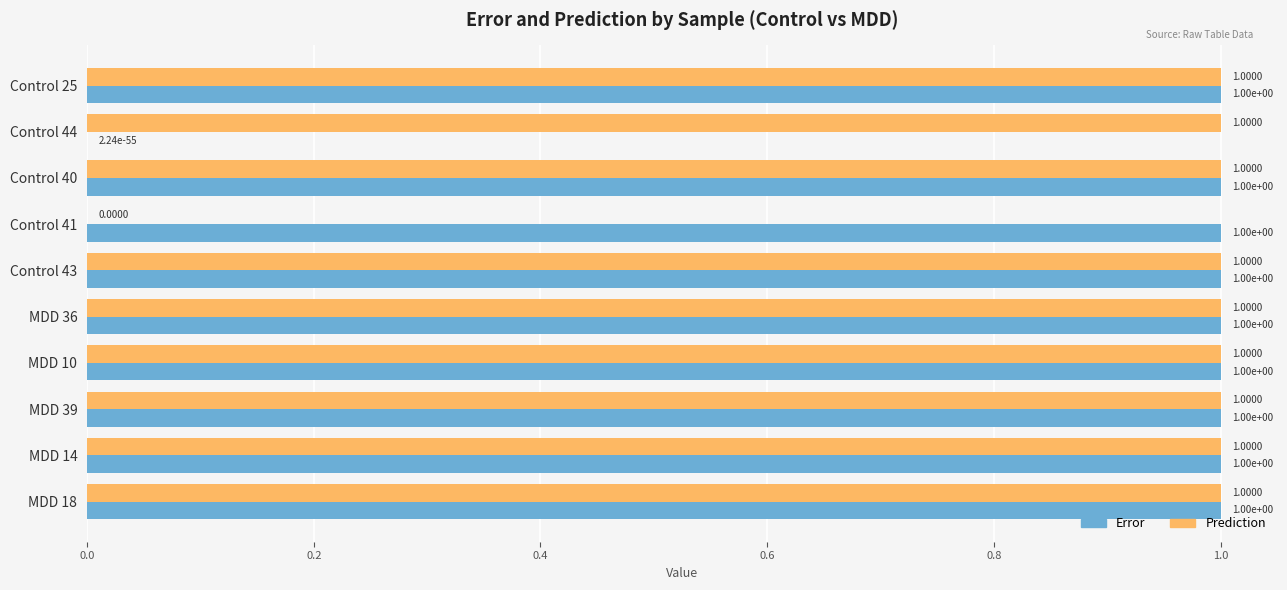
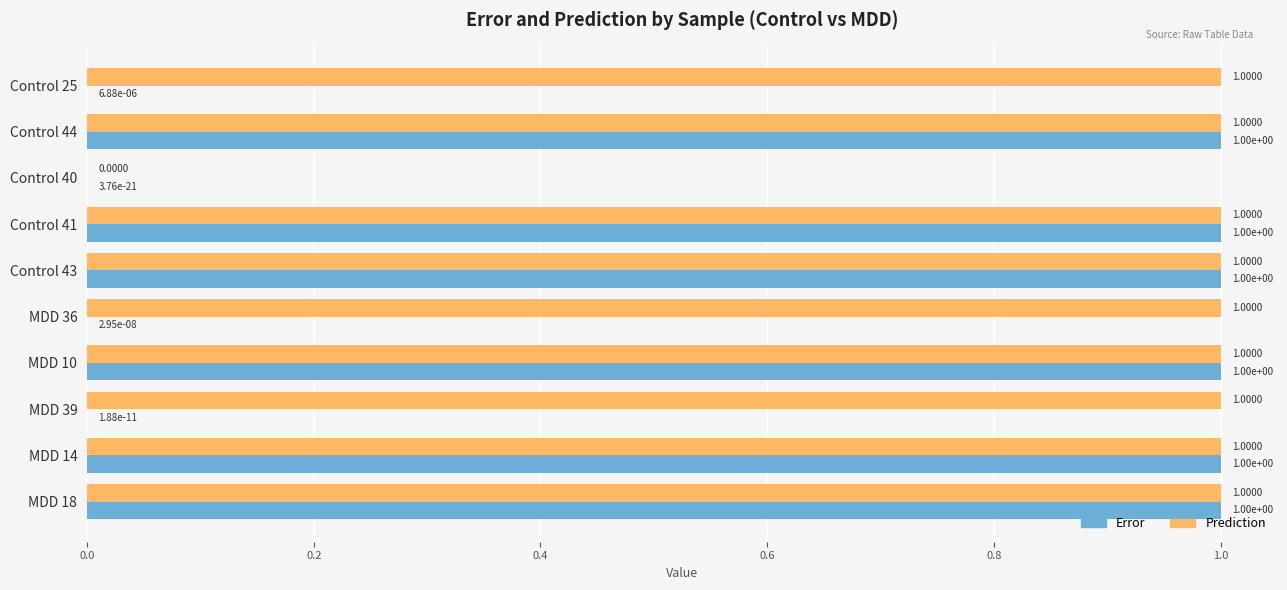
Error, Control 25: 1.00e+00 -> 6.88e-06
Error, Control 44: 2.24e-55 -> 1.00e+00
Prediction, Control 40: 1.0000 -> 0.0000
Error, Control 40: 1.00e+00 -> 3.76e-21
Prediction, Control 41: 0.0000 -> 1.0000
Error, MDD 36: 1.00e+00 -> 2.95e-08
Error, MDD 39: 1.00e+00 -> 1.88e-11
